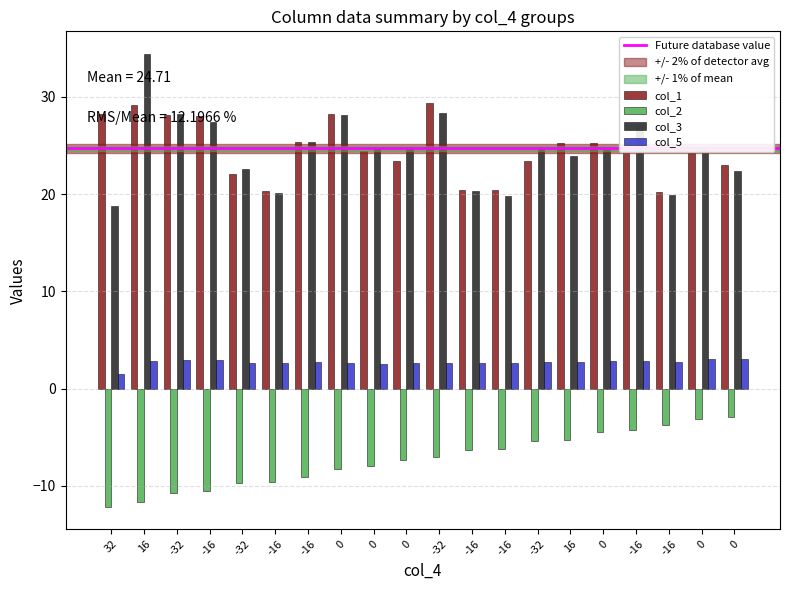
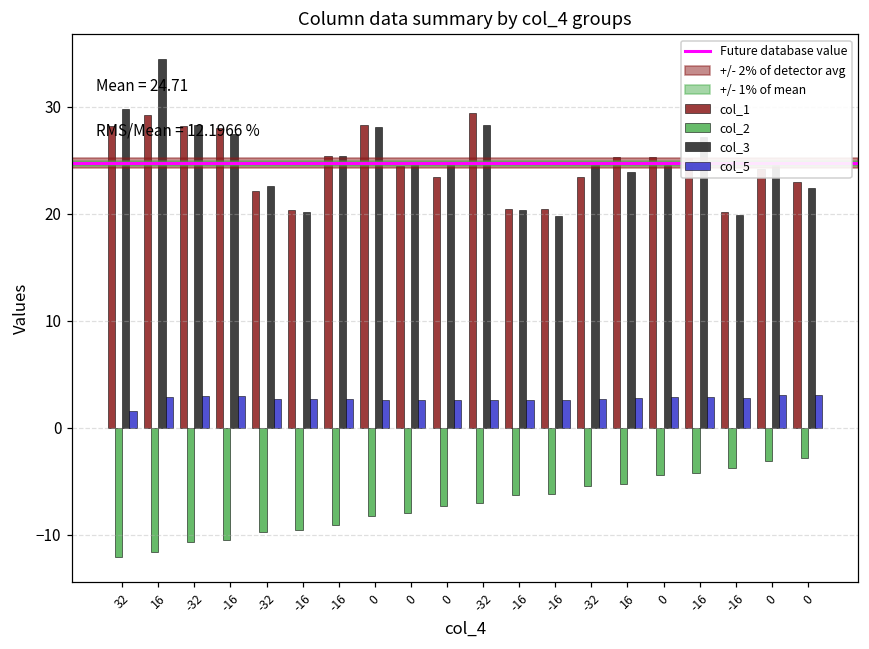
col_3, 32: 19 -> 30
